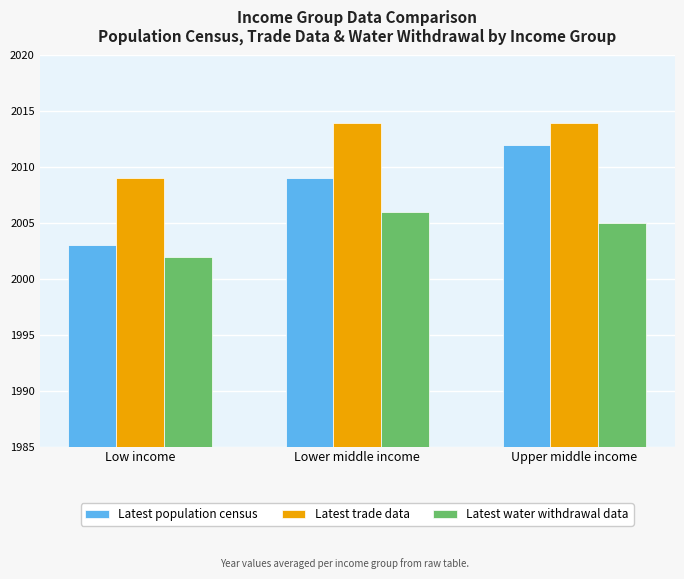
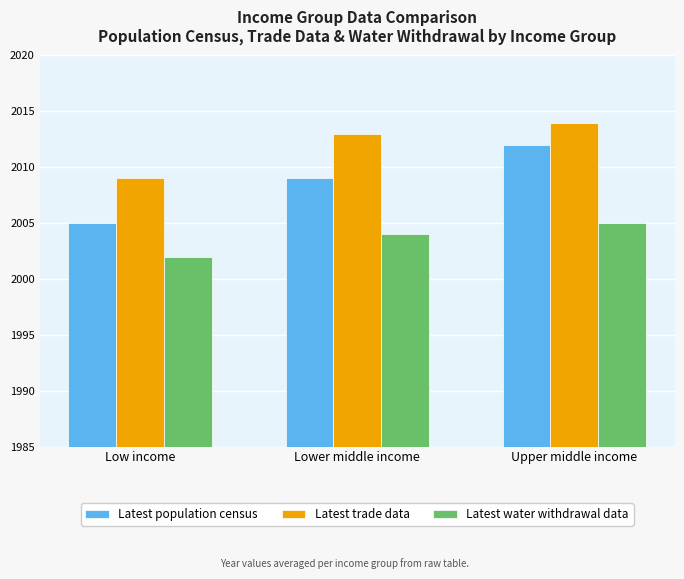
Latest population census, Low income: 2003 -> 2005
Latest trade data, Lower middle income: 2014 -> 2013
Latest water withdrawal data, Lower middle income: 2006 -> 2004
